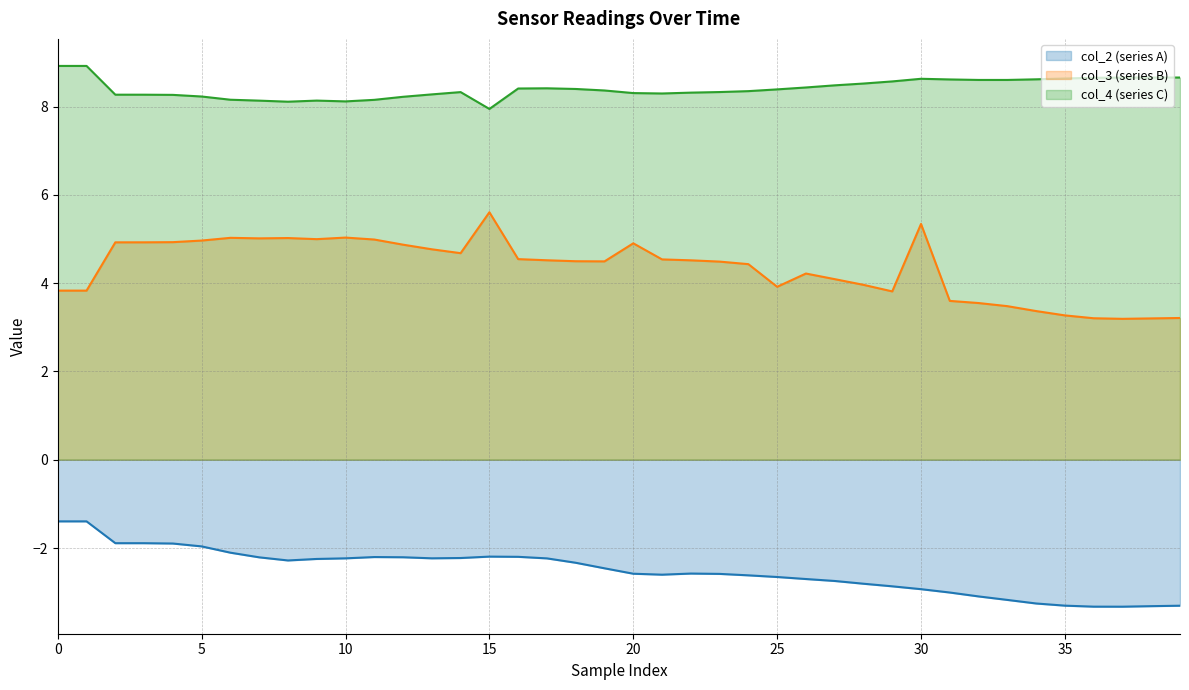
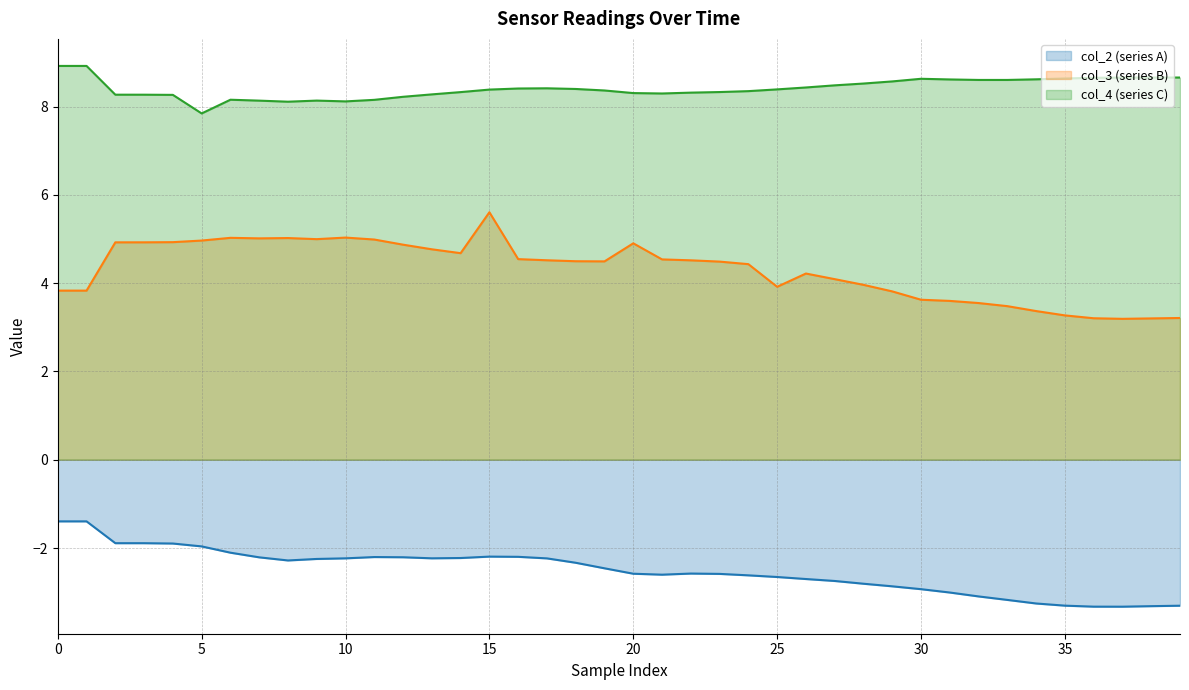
col_4 (series C), 5: 8.2 -> 7.8
col_4 (series C), 15: 7.9 -> 8.4
col_3 (series B), 30: 5.3 -> 3.6
